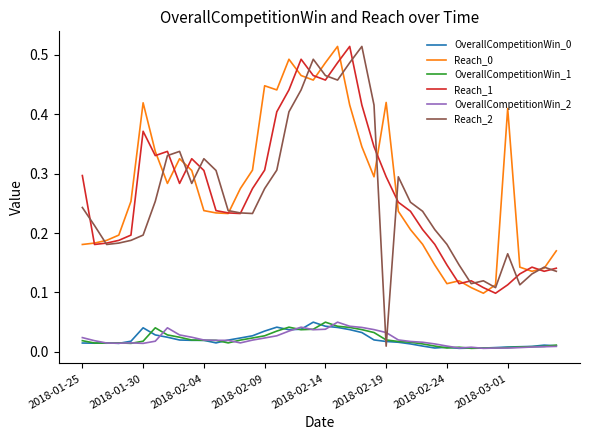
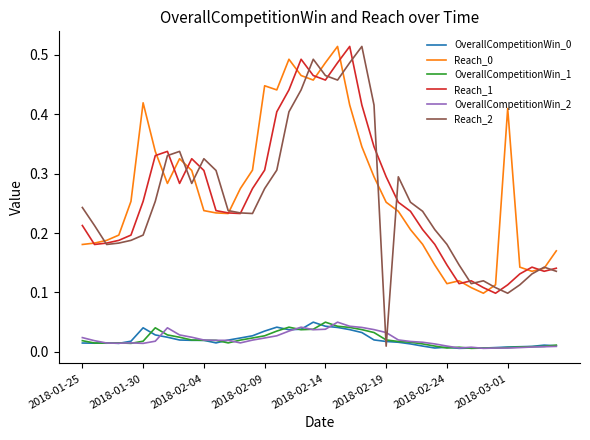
Reach_1, 2018-01-25: 0.30 -> 0.21
Reach_1, 2018-01-30: 0.37 -> 0.25
Reach_0, 2018-02-19: 0.42 -> 0.25
Reach_2, 2018-03-01: 0.17 -> 0.10
